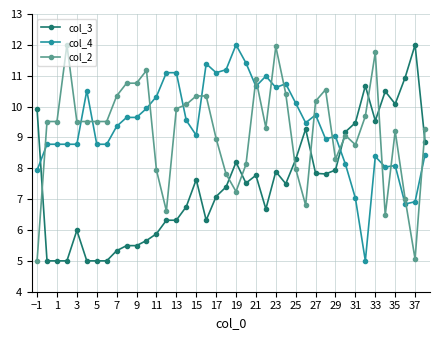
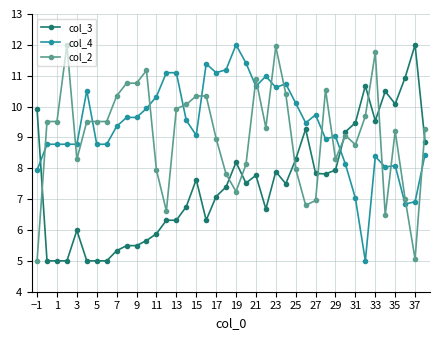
col_2, 3: 9.5 -> 8.3
col_2, 27: 10.2 -> 7.0
